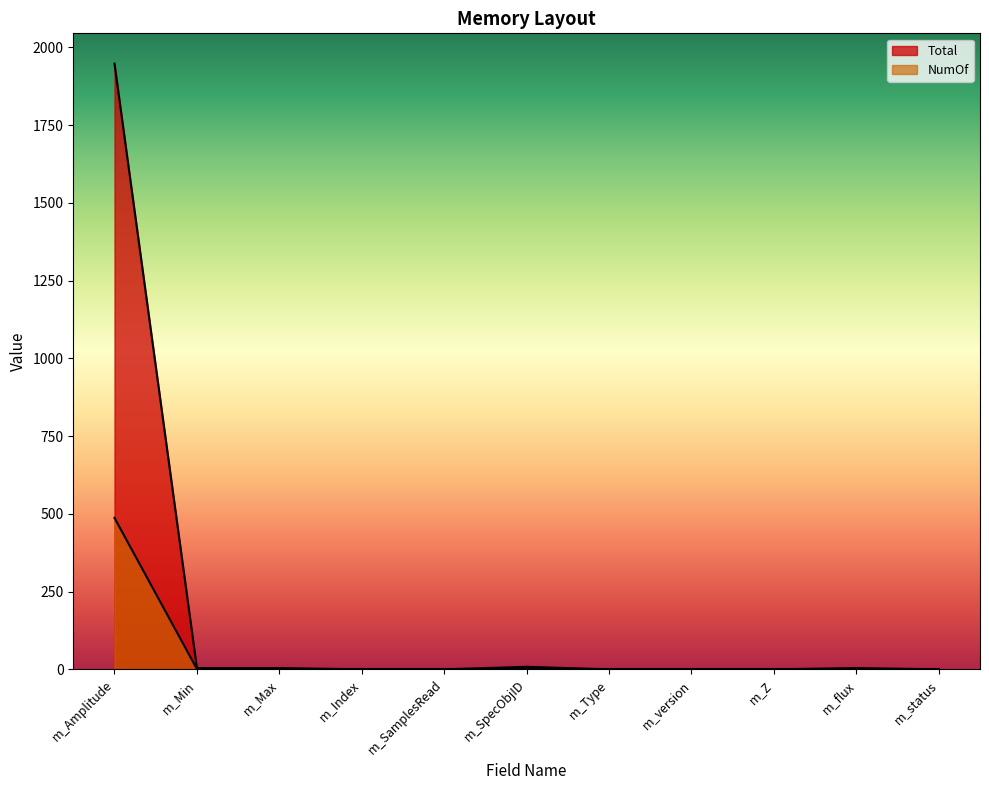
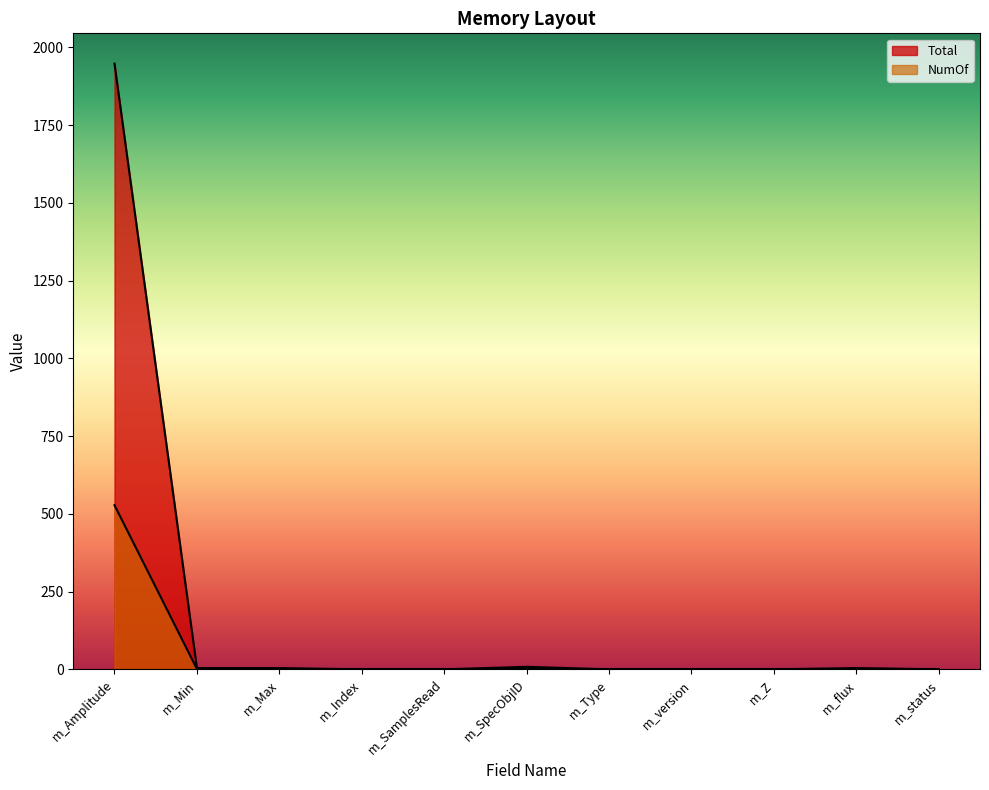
NumOf, m_Amplitude: 490 -> 530
